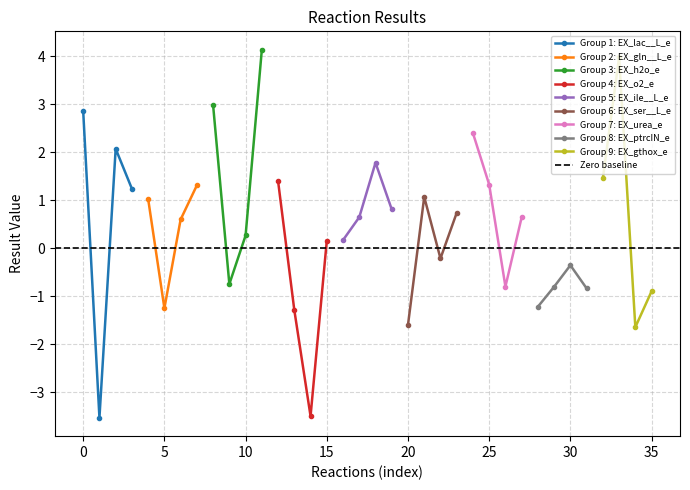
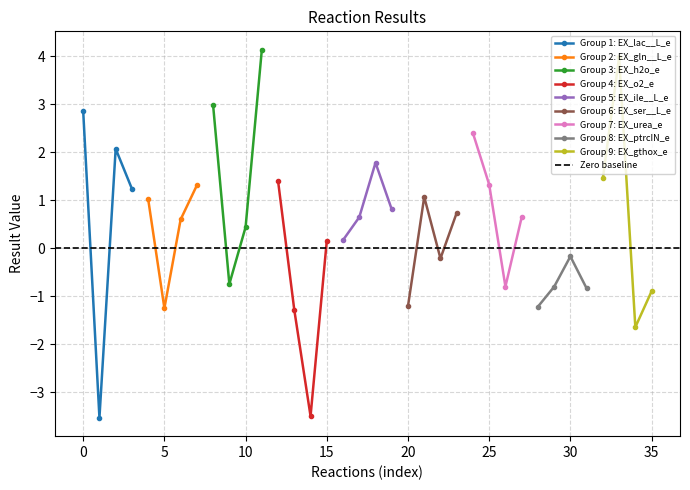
Group 3: EX_h2o_e, 10: 0.3 -> 0.4
Group 6: EX_ser__L_e, 20: -1.6 -> -1.2
Group 8: EX_ptrcIN_e, 30: -0.4 -> -0.2
